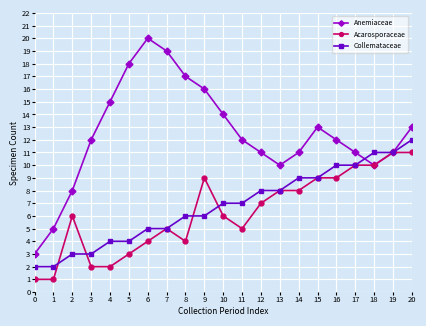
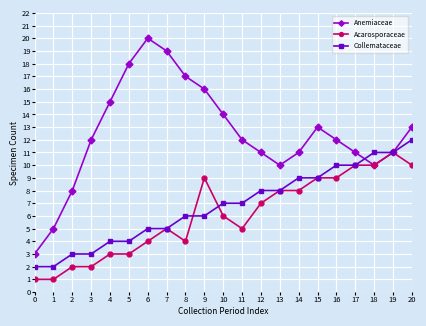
Acarosporaceae, 2: 6 -> 2
Acarosporaceae, 4: 2 -> 3
Acarosporaceae, 20: 11 -> 10
